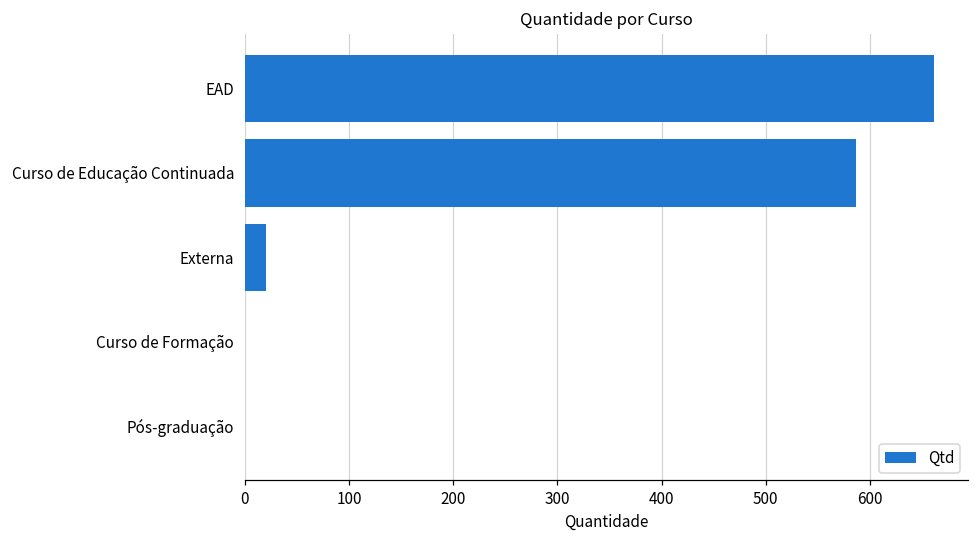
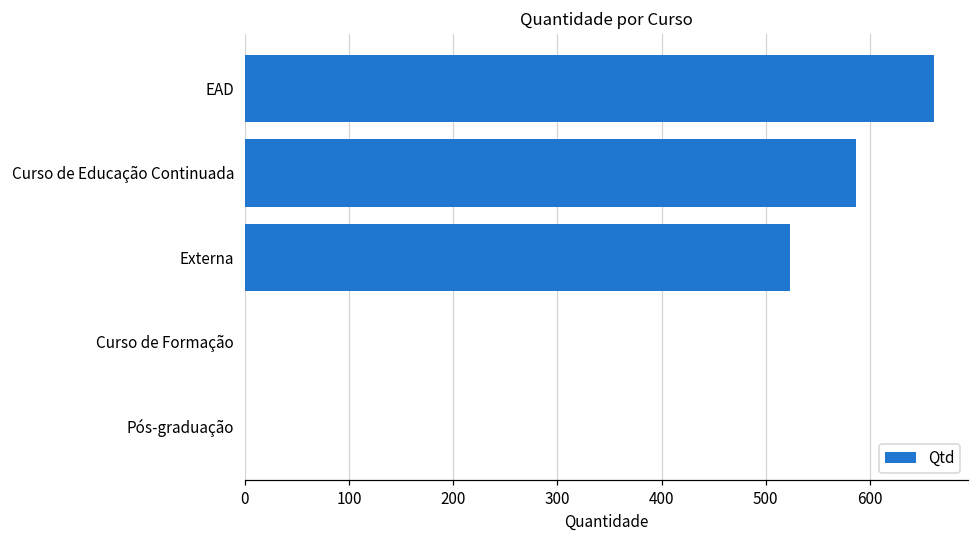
Externa: 20 -> 520
